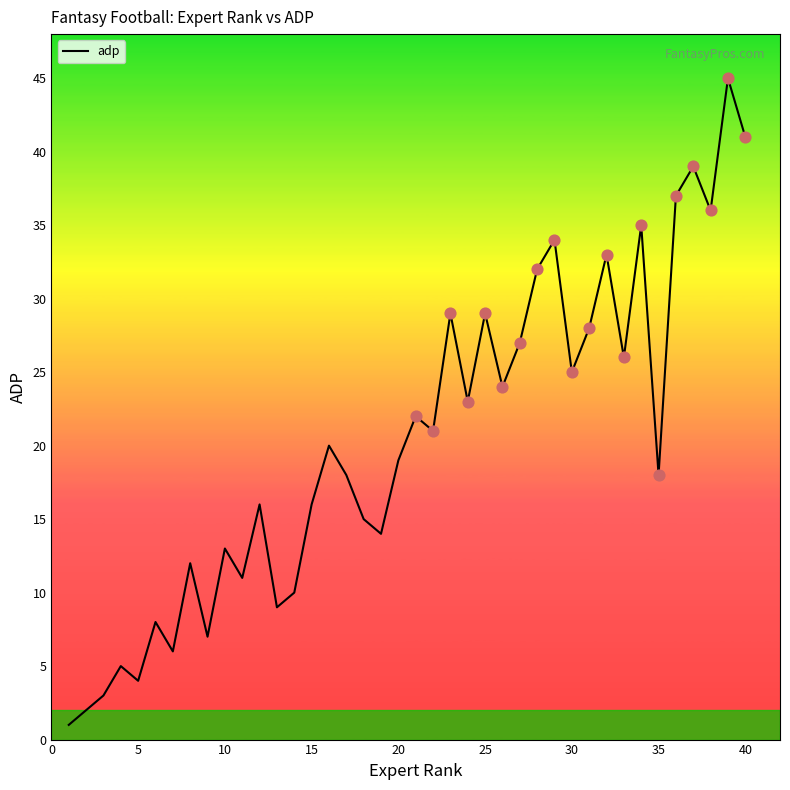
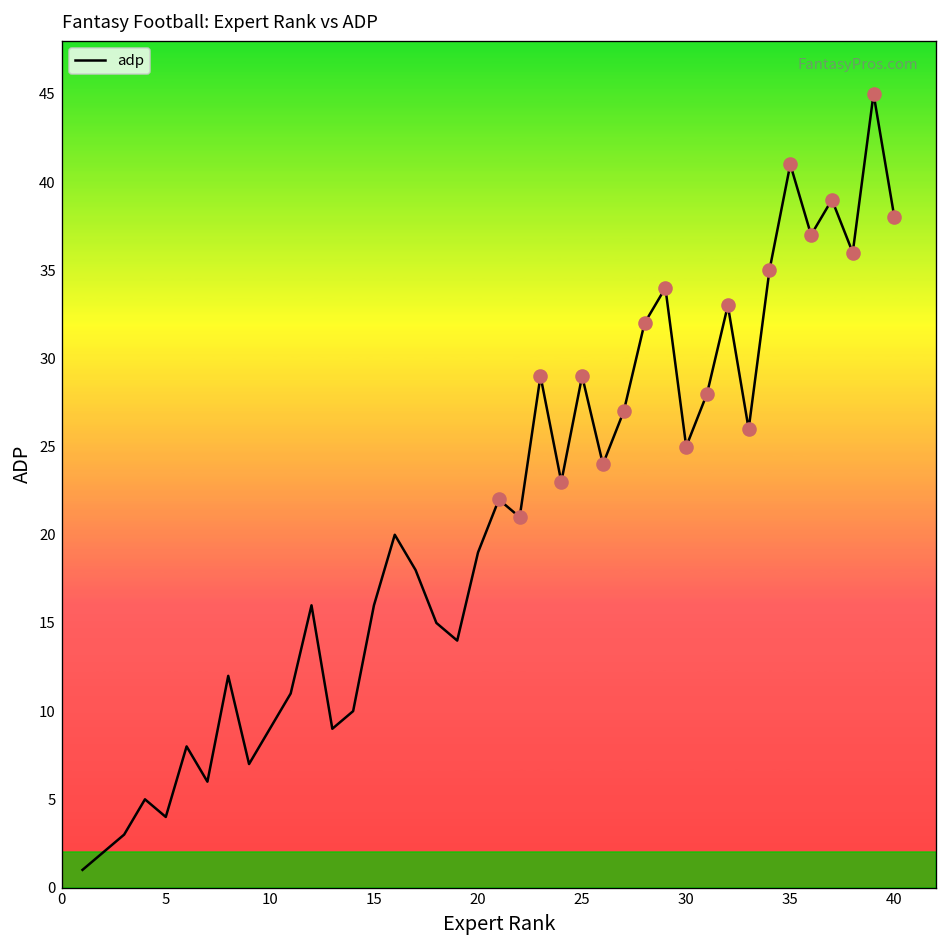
adp, 10: 13 -> 9
adp, 35: 18 -> 41
adp, 40: 41 -> 38
